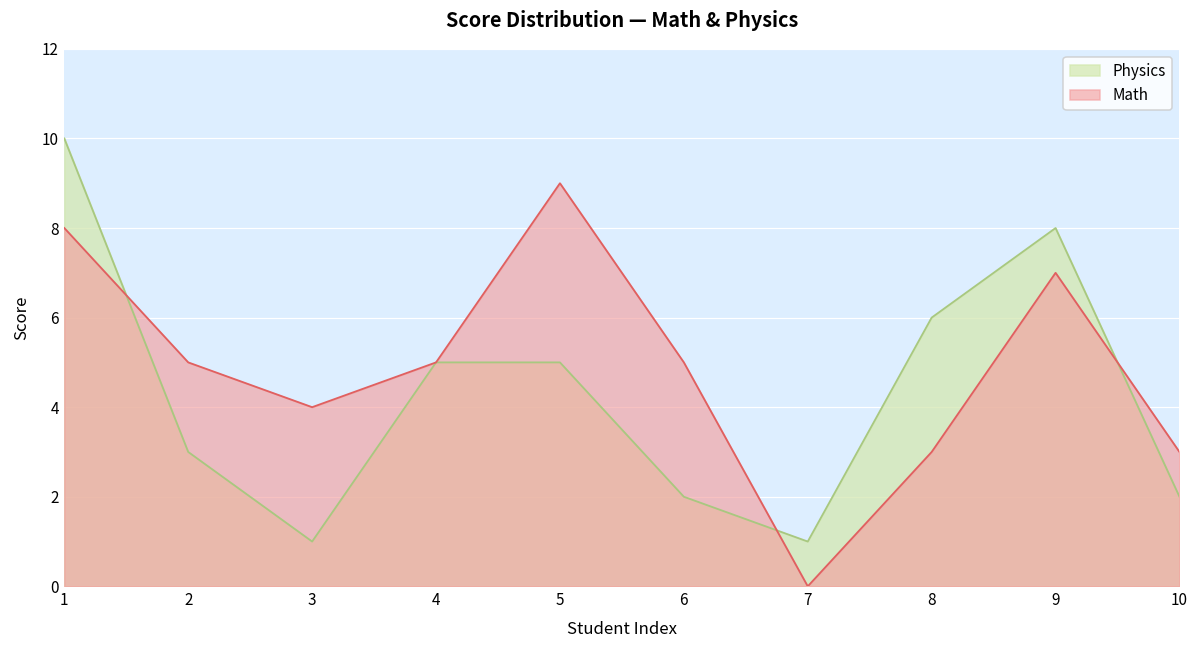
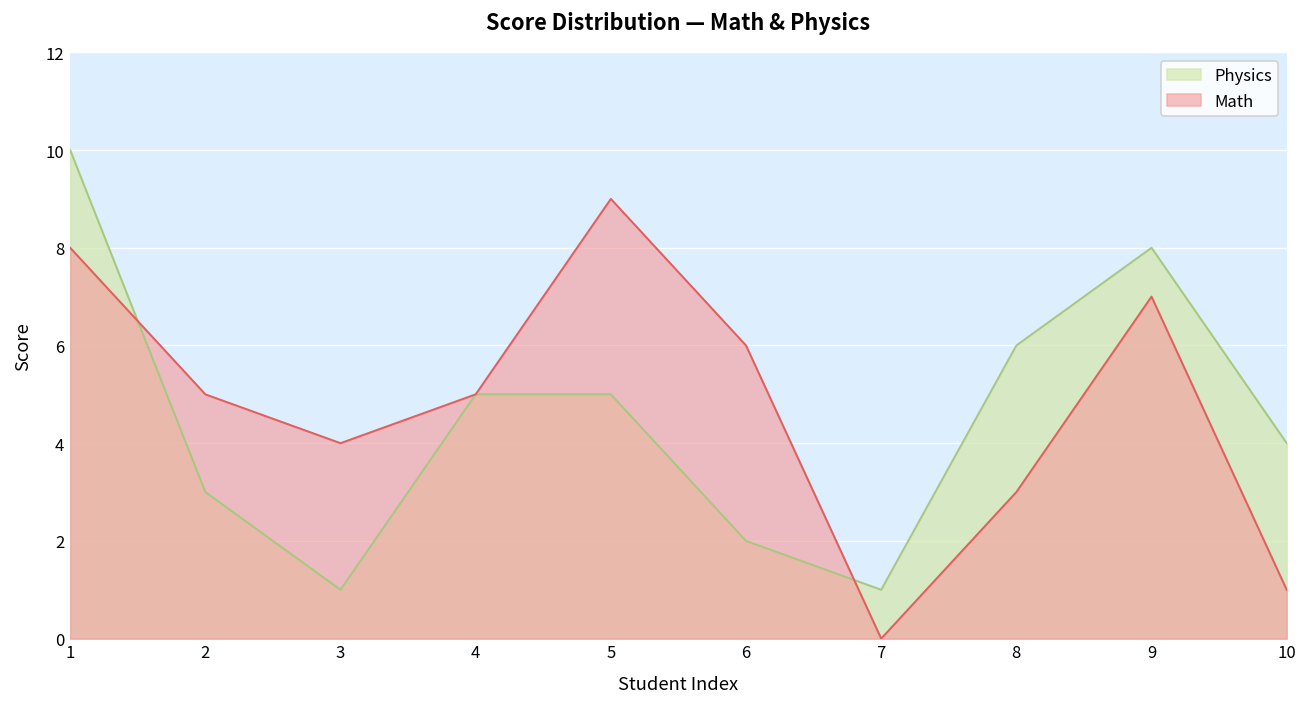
Math, 6: 5 -> 6
Physics, 10: 2 -> 4
Math, 10: 3 -> 1
